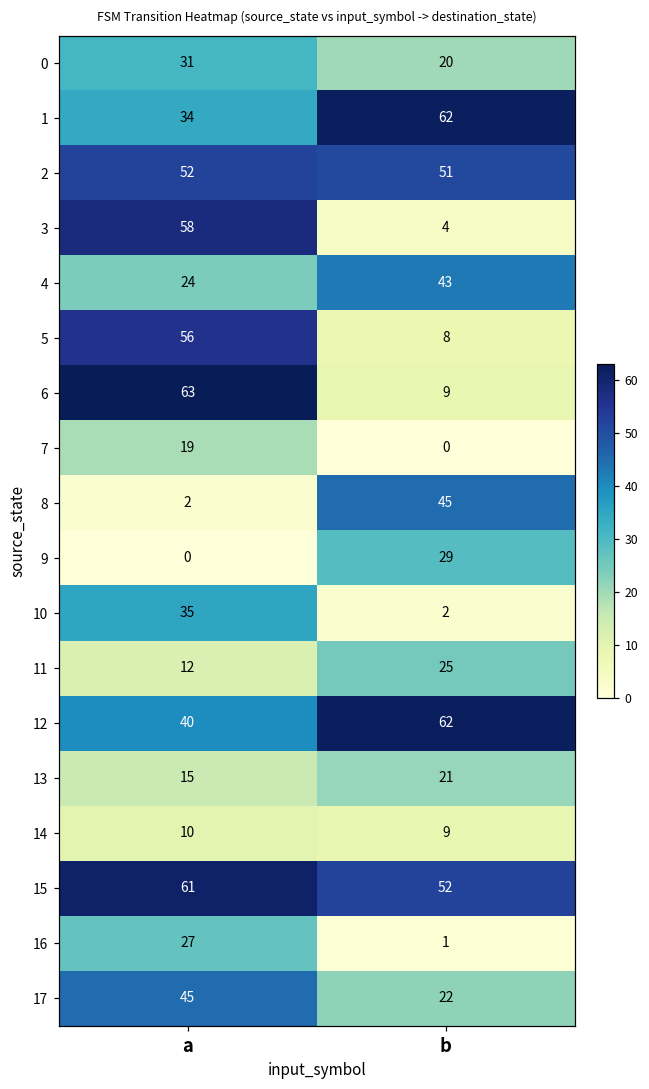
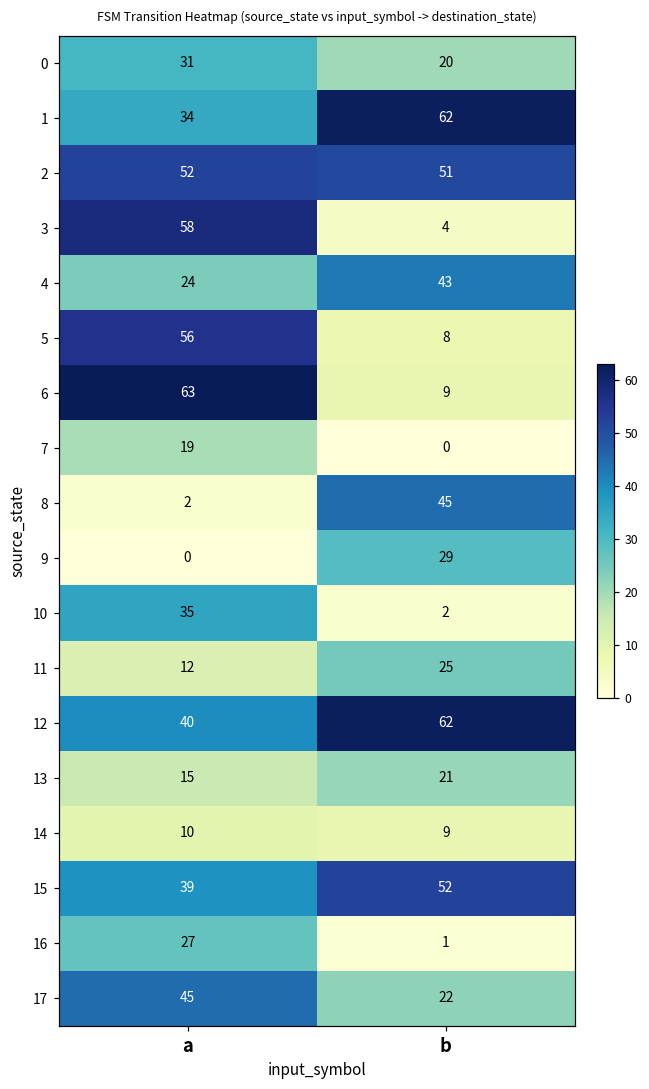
15, a: 61 -> 39
